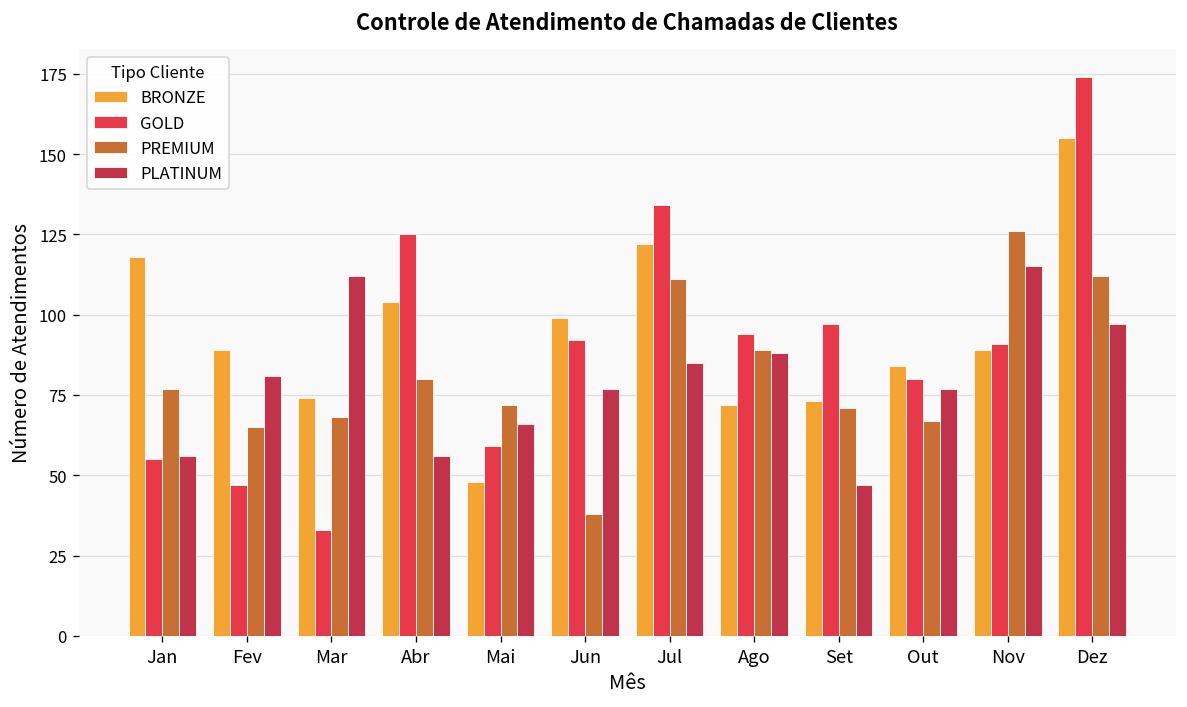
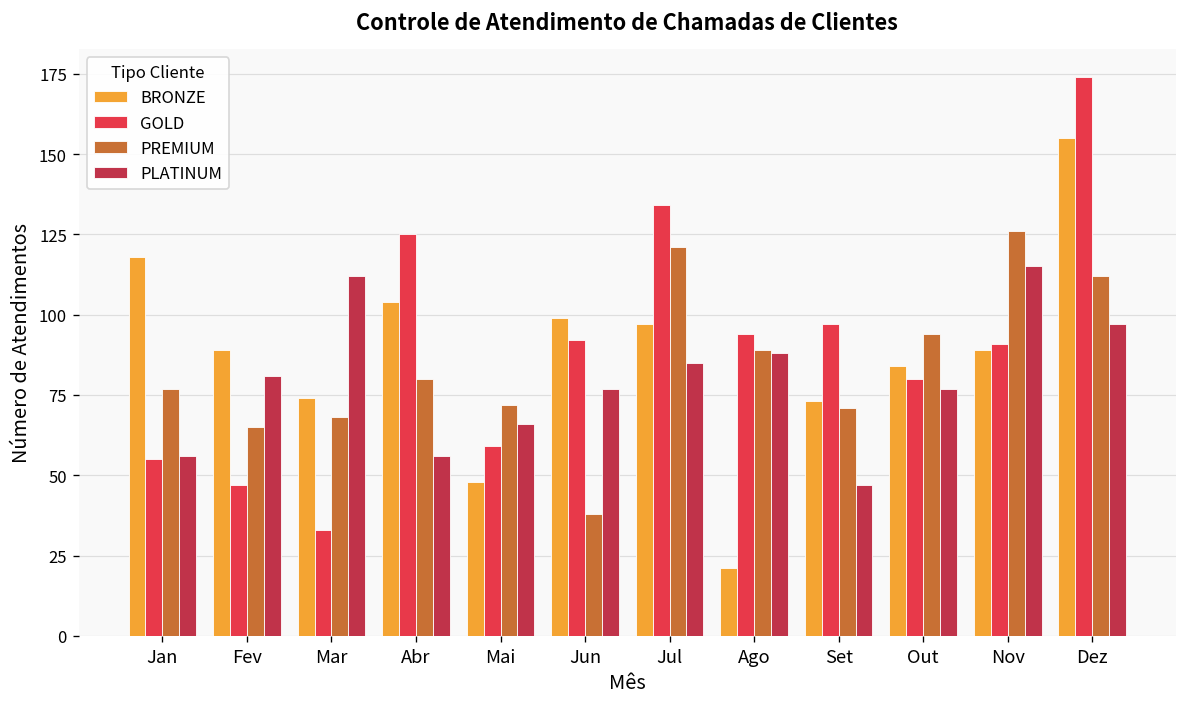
BRONZE, Jul: 122 -> 97
PREMIUM, Jul: 111 -> 121
BRONZE, Ago: 72 -> 21
PREMIUM, Out: 67 -> 94
